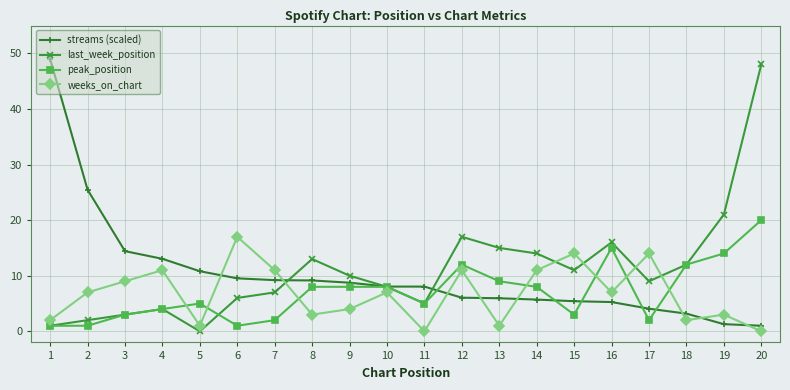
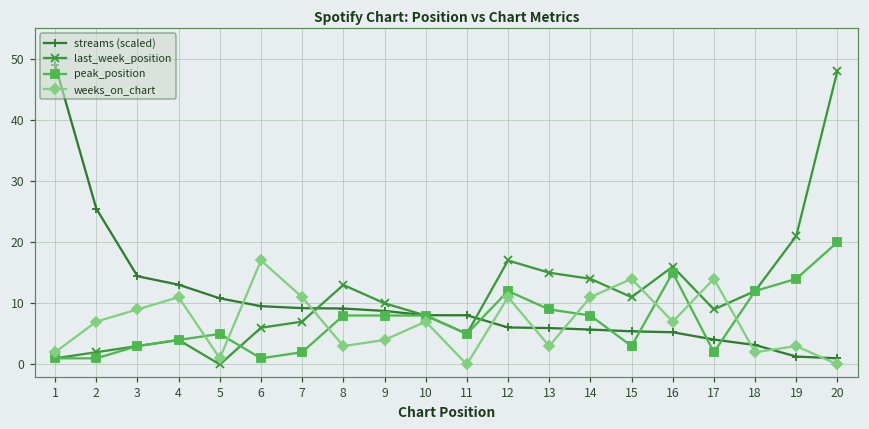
weeks_on_chart, 13: 1 -> 3
